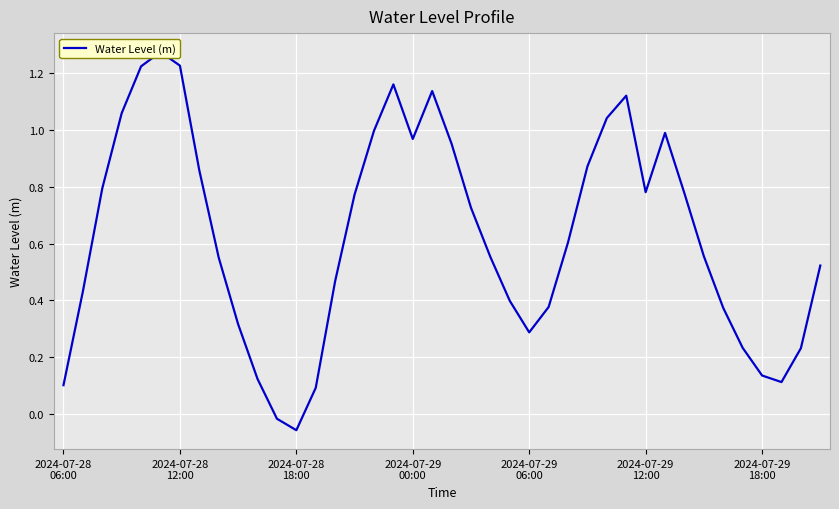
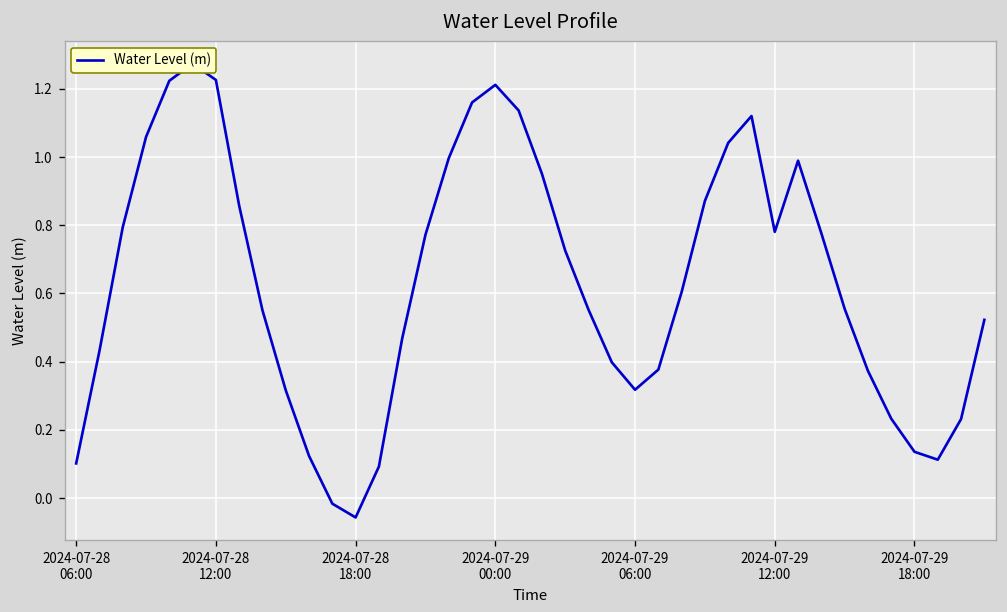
2024-07-29 00:00: 0.97 -> 1.21
2024-07-29 06:00: 0.29 -> 0.32
